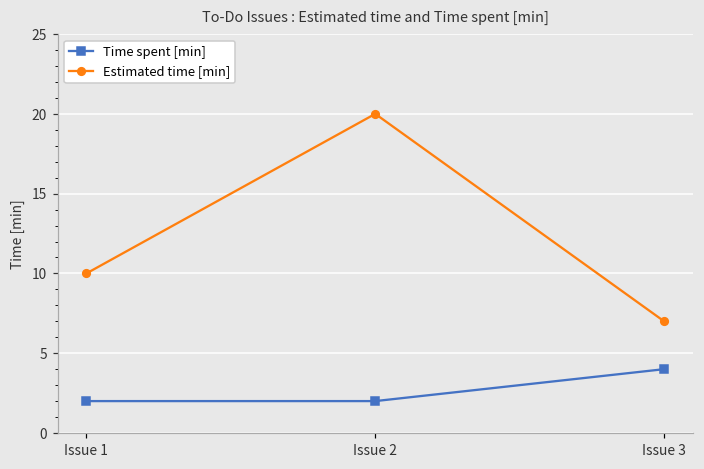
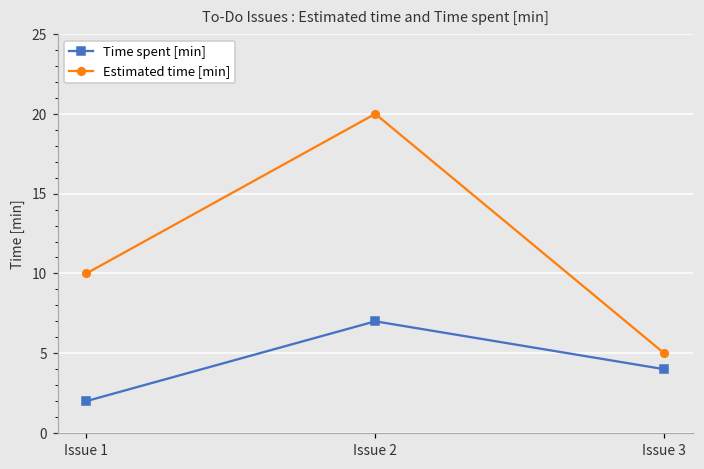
Time spent [min], Issue 2: 2 -> 7
Estimated time [min], Issue 3: 7 -> 5
